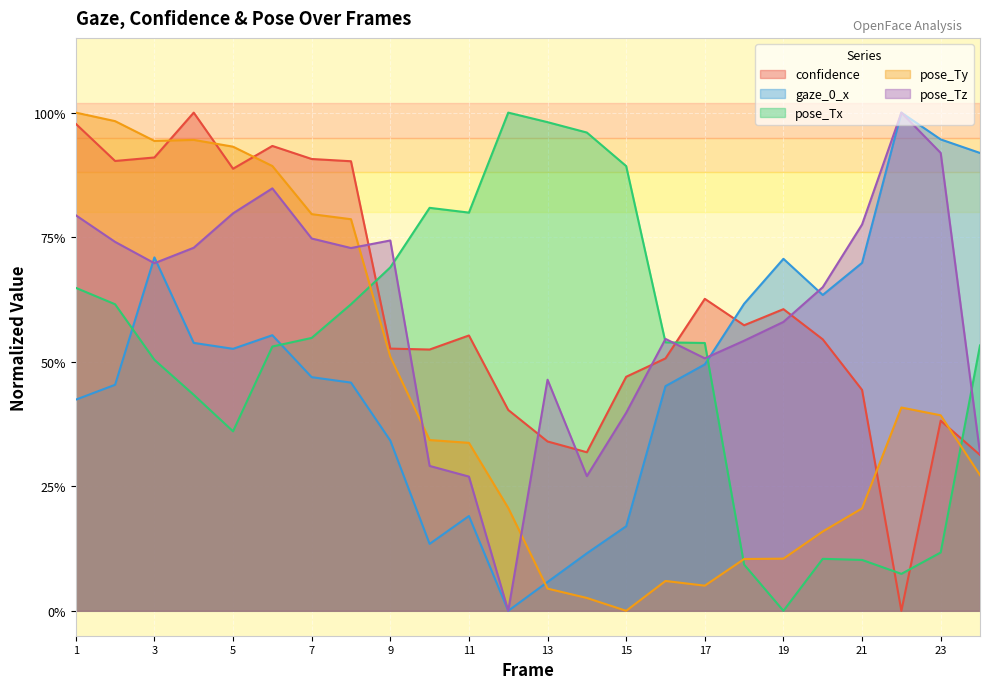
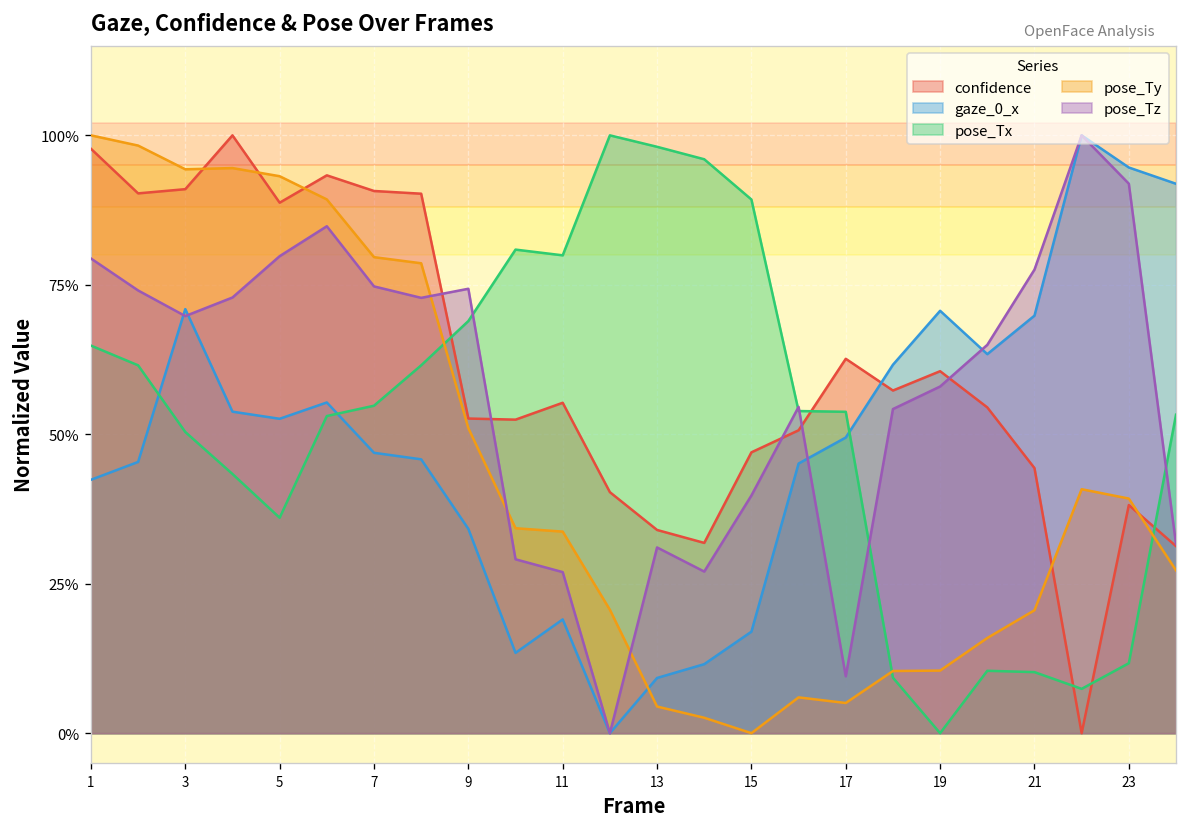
gaze_0_x, 13: 6% -> 9%
pose_Tz, 13: 46% -> 31%
pose_Tz, 17: 51% -> 10%
